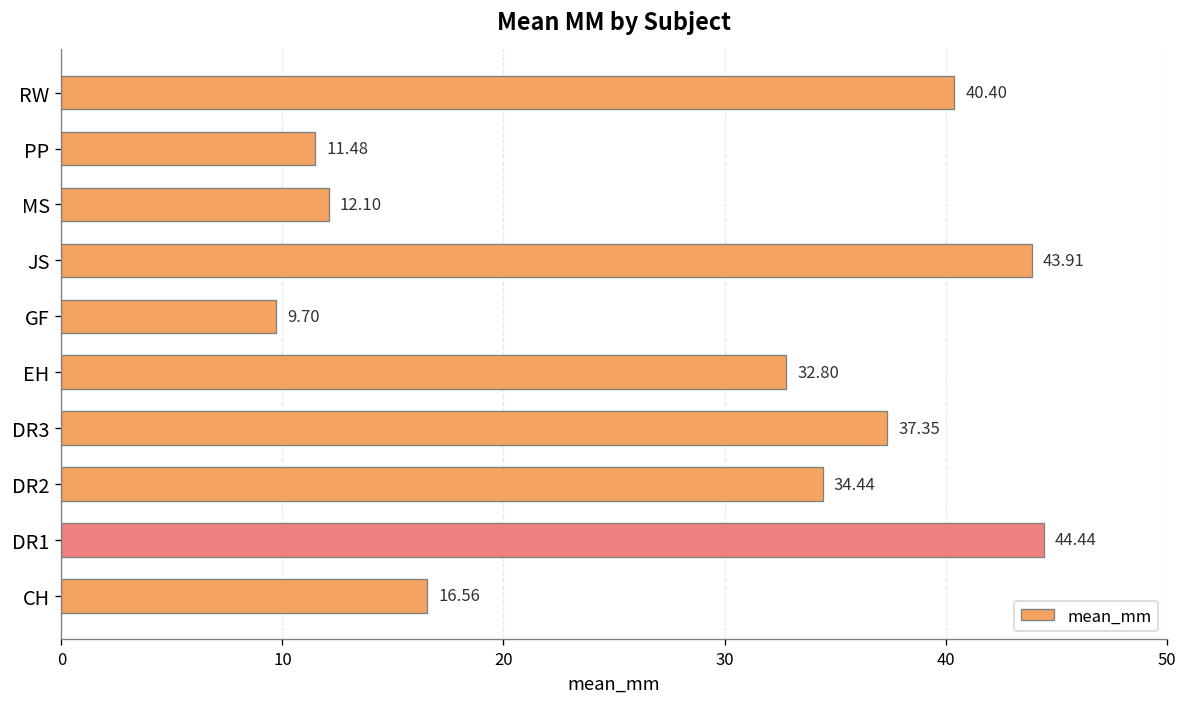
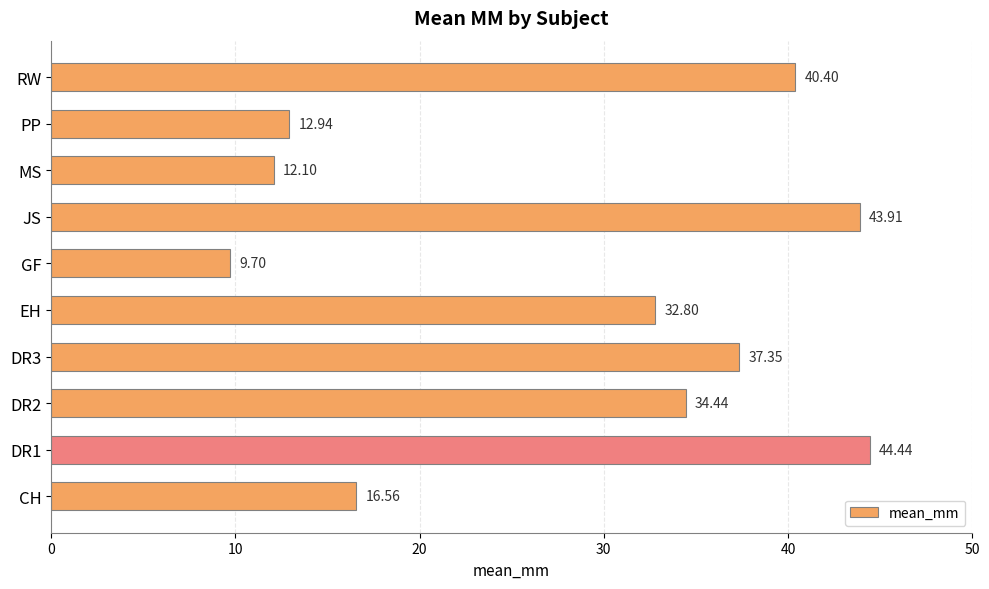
PP: 11.48 -> 12.94
